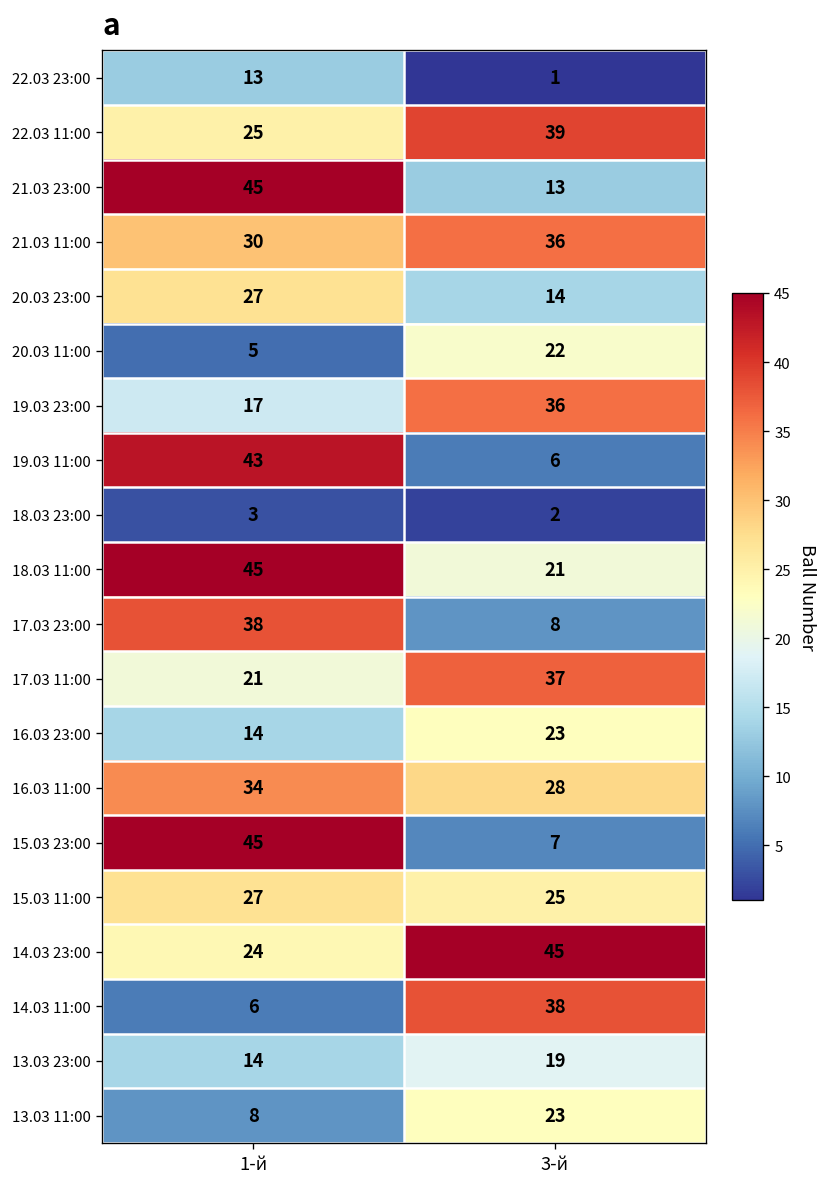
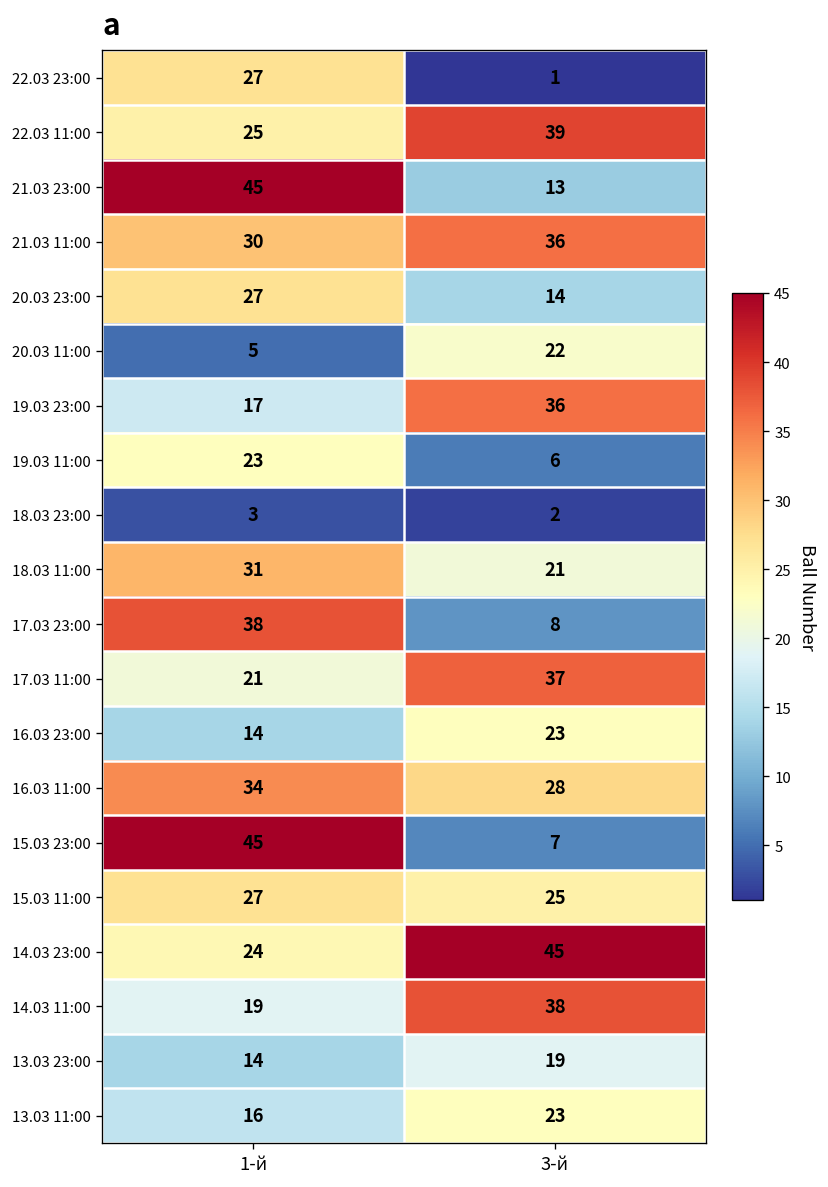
22.03 23:00, 1-й: 13 -> 27
19.03 11:00, 1-й: 43 -> 23
18.03 11:00, 1-й: 45 -> 31
14.03 11:00, 1-й: 6 -> 19
13.03 11:00, 1-й: 8 -> 16
